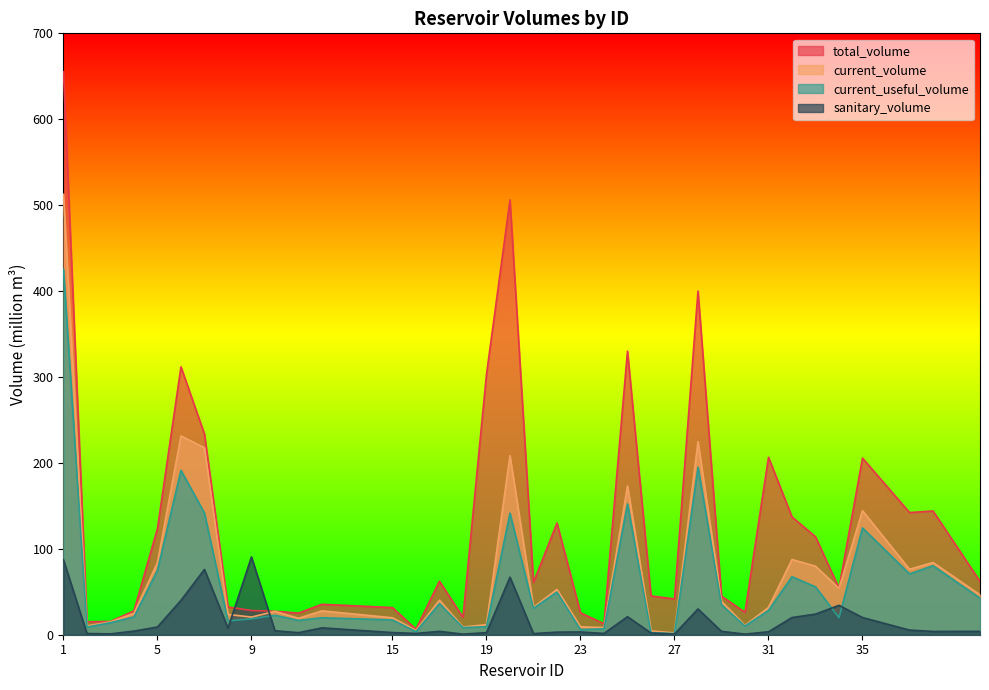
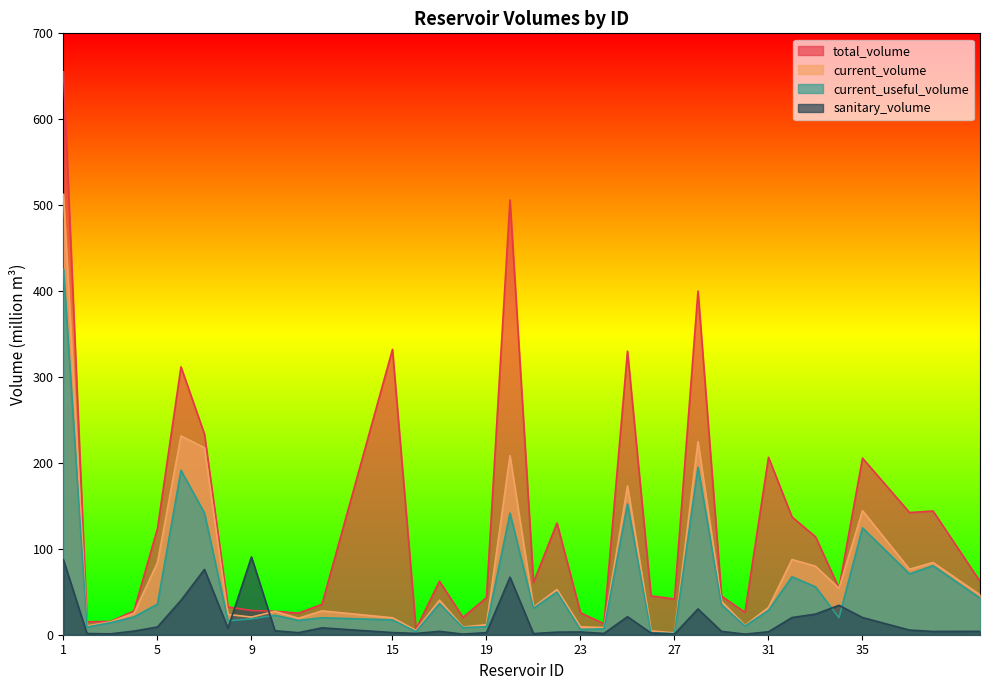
current_useful_volume, 5: 70 -> 40
total_volume, 15: 30 -> 330
total_volume, 19: 300 -> 40
